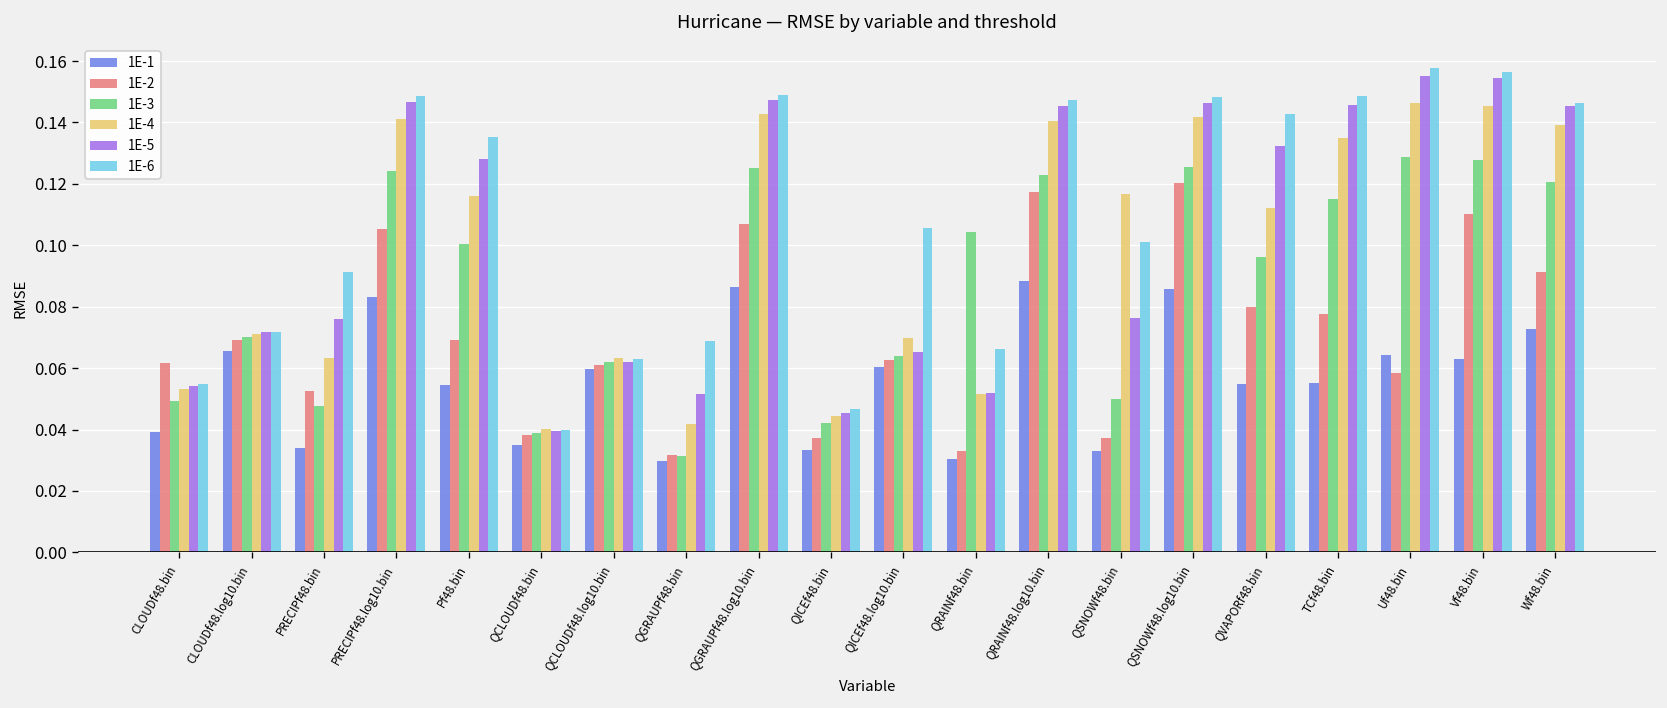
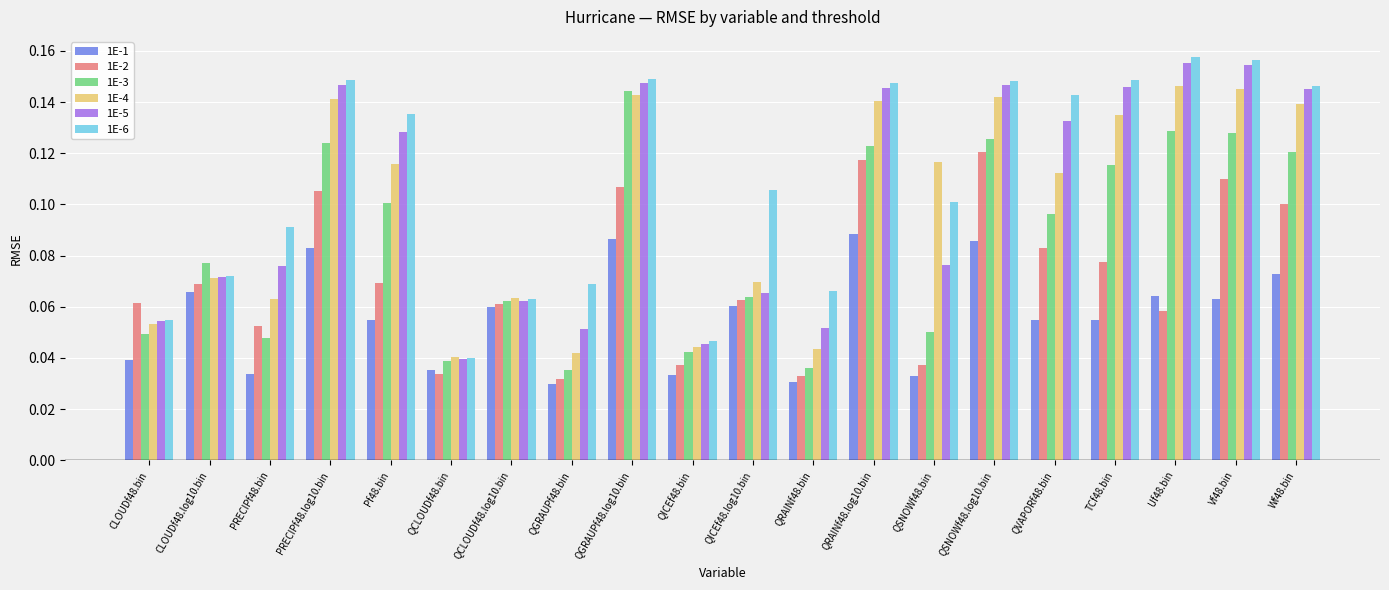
1E-3, CLOUDf48.log10.bin: 0.070 -> 0.077
1E-2, QCLOUDf48.bin: 0.038 -> 0.034
1E-3, QGRAUPf48.bin: 0.031 -> 0.035
1E-3, QGRAUPf48.log10.bin: 0.125 -> 0.144
1E-3, QRAINf48.bin: 0.104 -> 0.036
1E-4, QRAINf48.bin: 0.052 -> 0.043
1E-2, QVAPORf48.bin: 0.080 -> 0.083
1E-2, Wf48.bin: 0.091 -> 0.100
